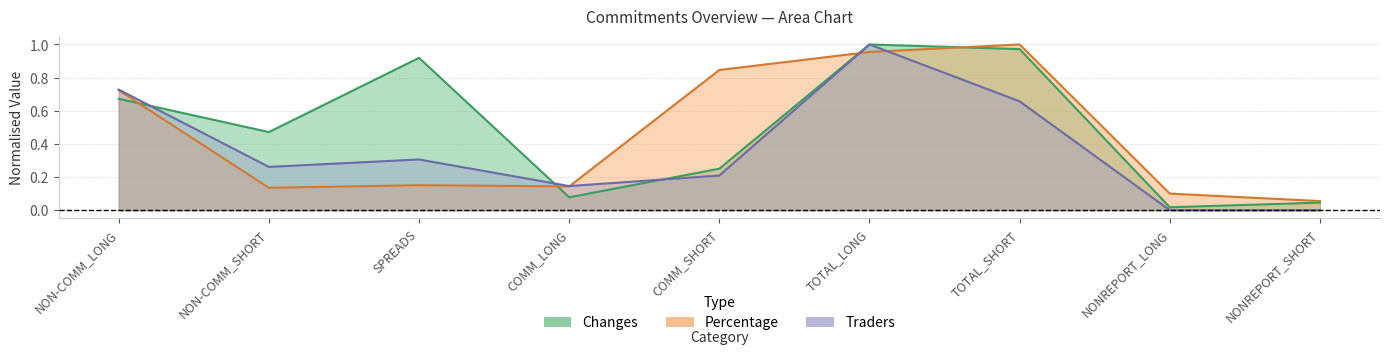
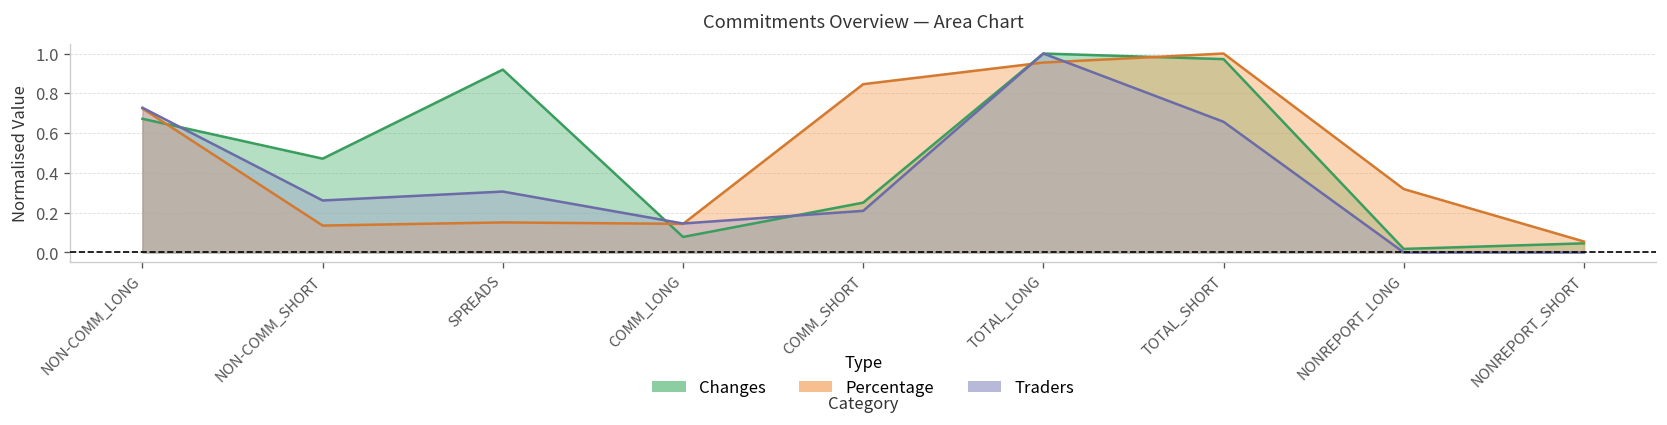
Percentage, NONREPORT_LONG: 0.10 -> 0.32
